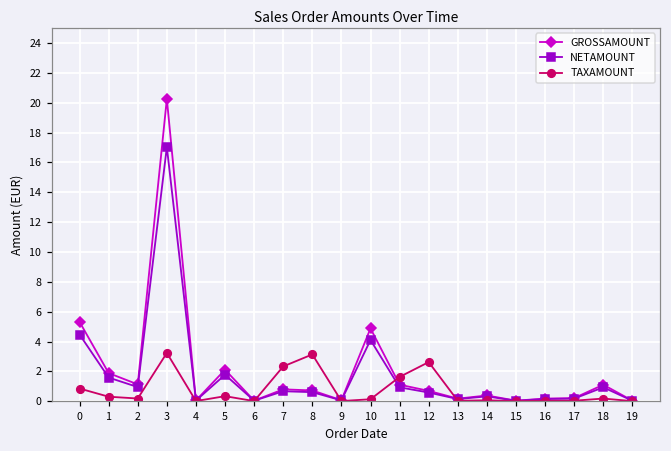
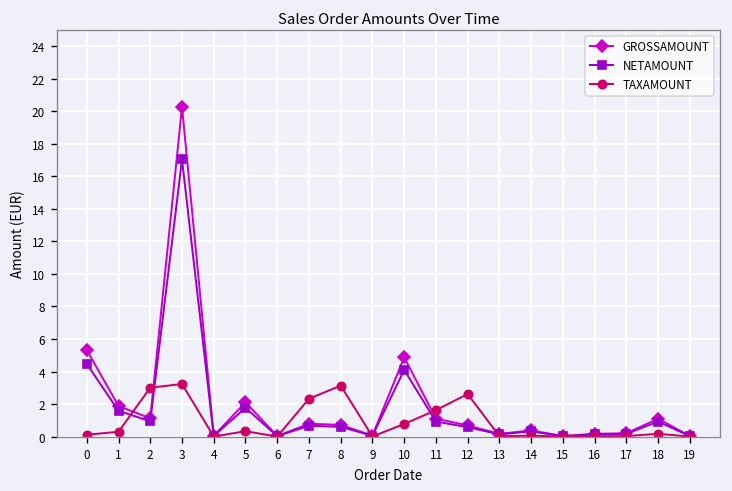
TAXAMOUNT, 0: 0.8 -> 0.1
TAXAMOUNT, 2: 0.2 -> 3.0
TAXAMOUNT, 10: 0.1 -> 0.8
